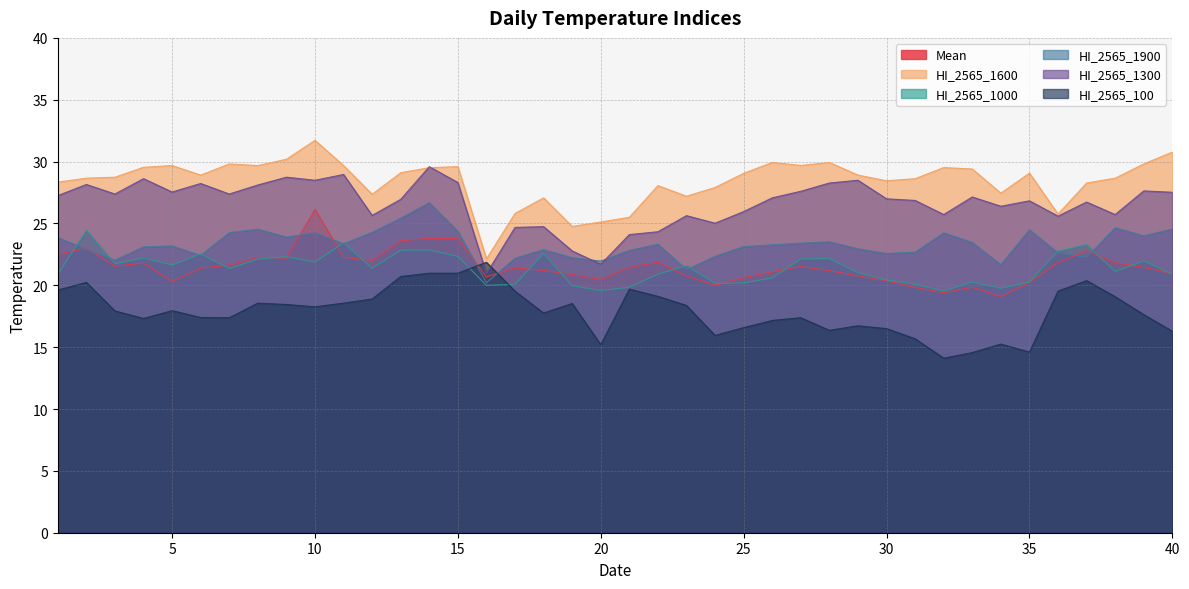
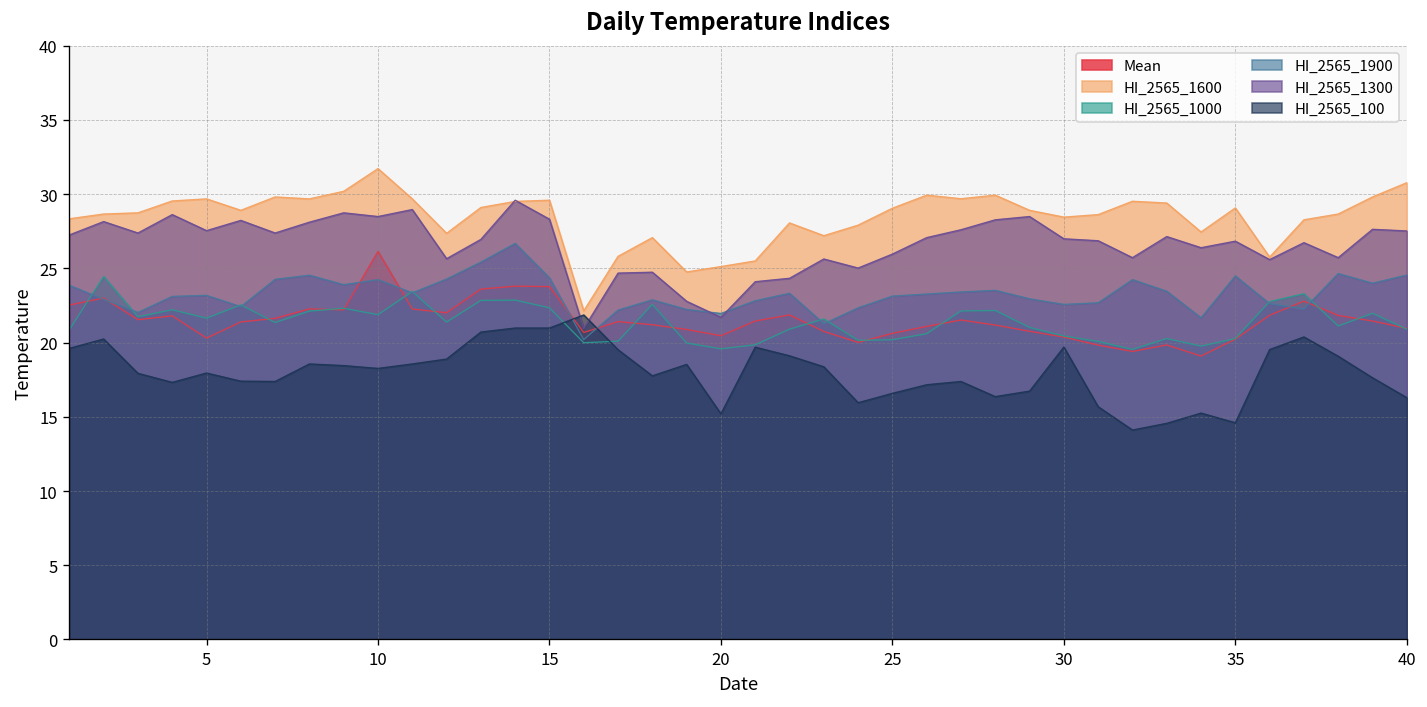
HI_2565_100, 30: 16.5 -> 19.7
